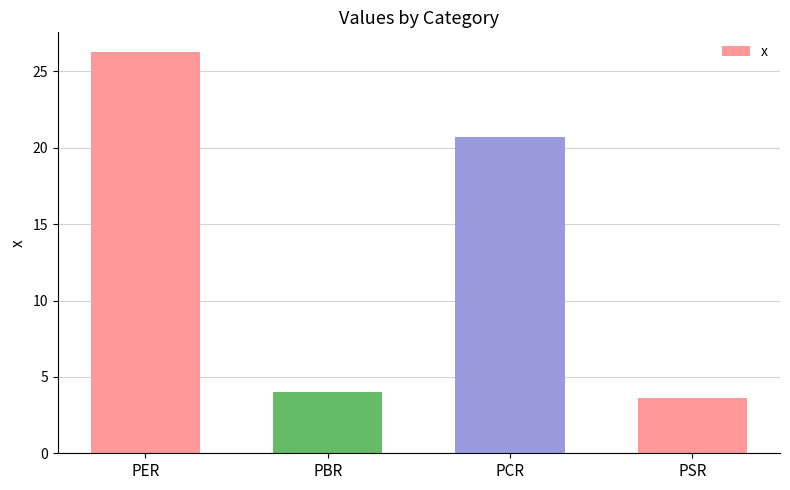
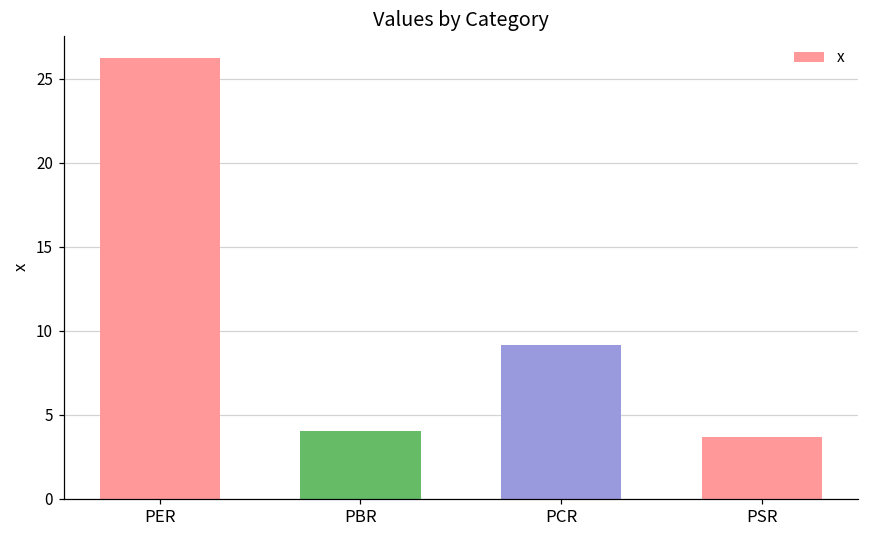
PCR: 20.7 -> 9.1
